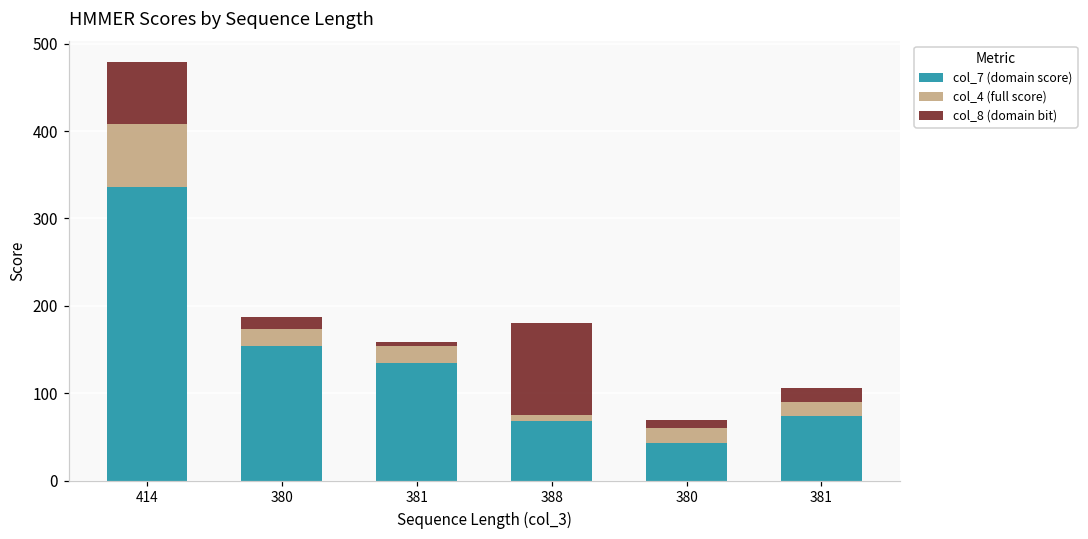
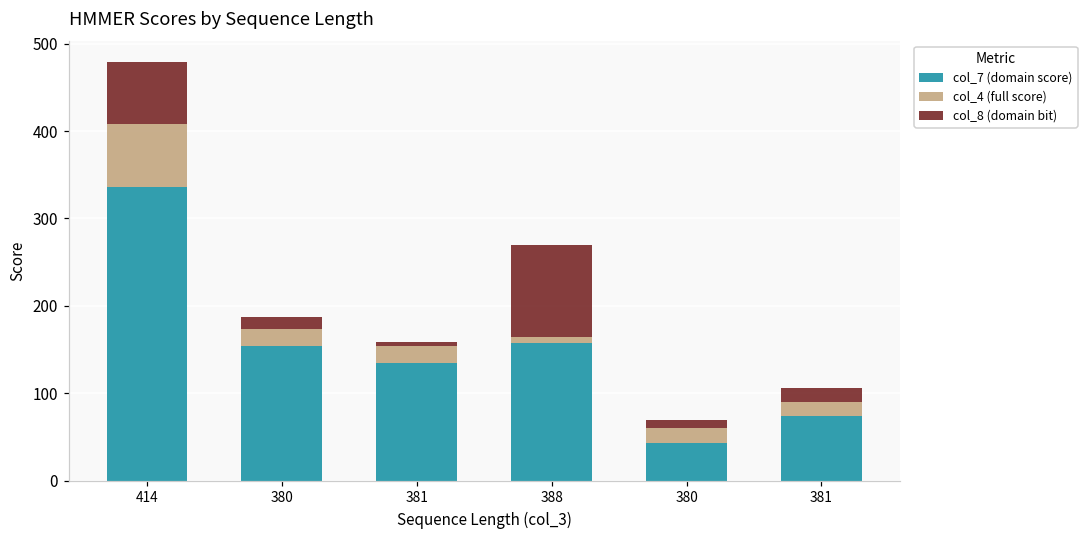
col_7 (domain score), 388: 70 -> 160
